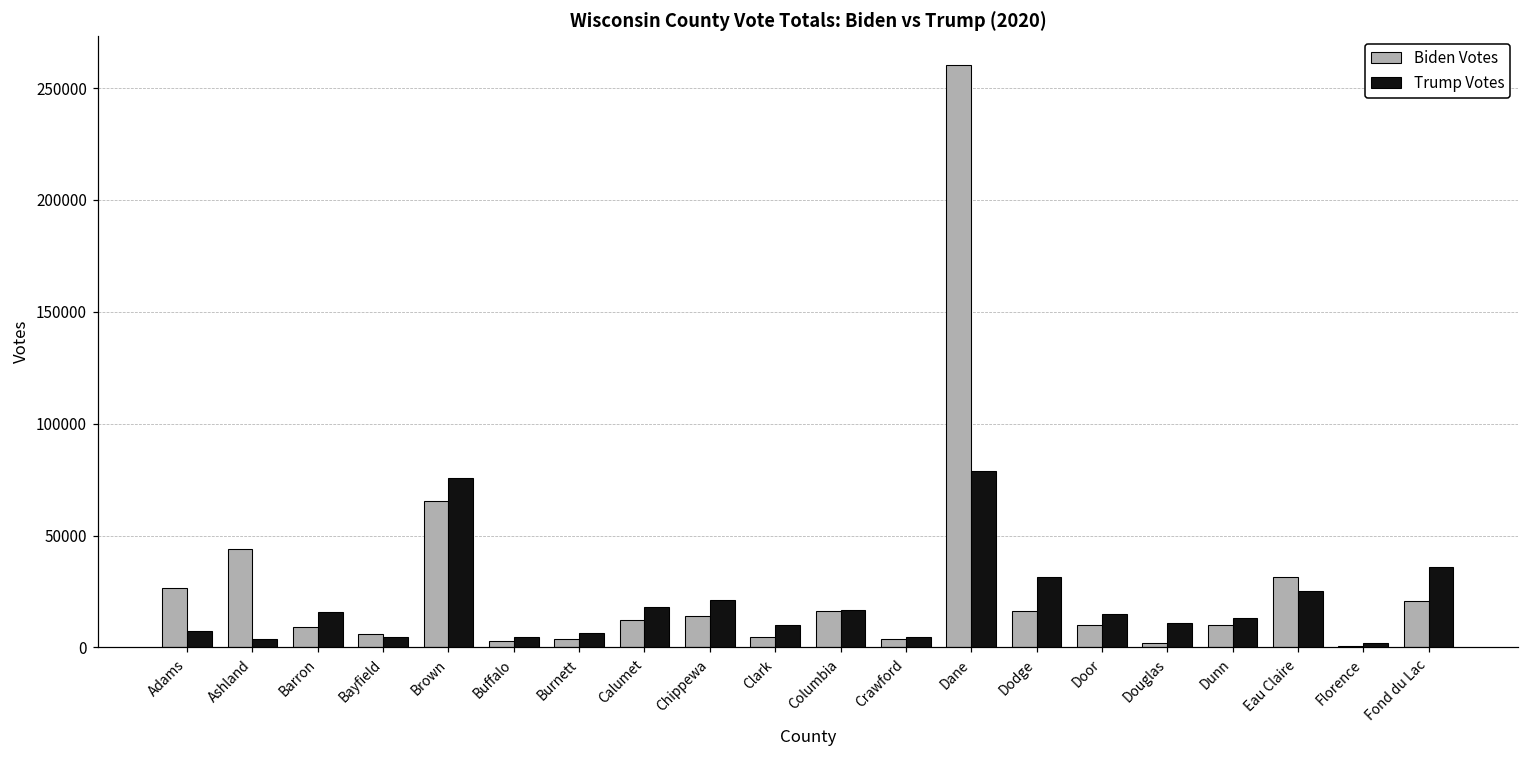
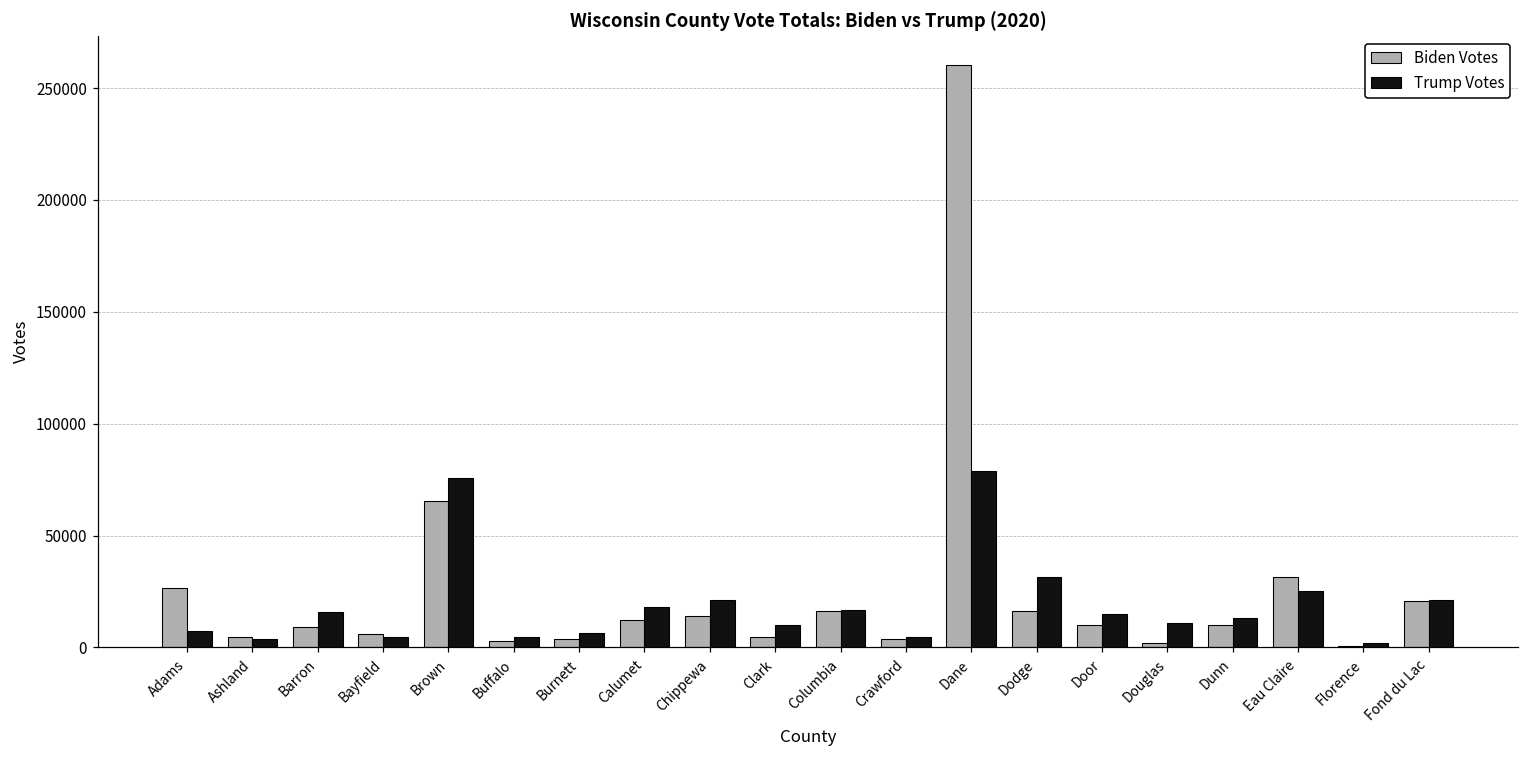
Biden Votes, Ashland: 44000 -> 5000
Trump Votes, Fond du Lac: 36000 -> 21000
